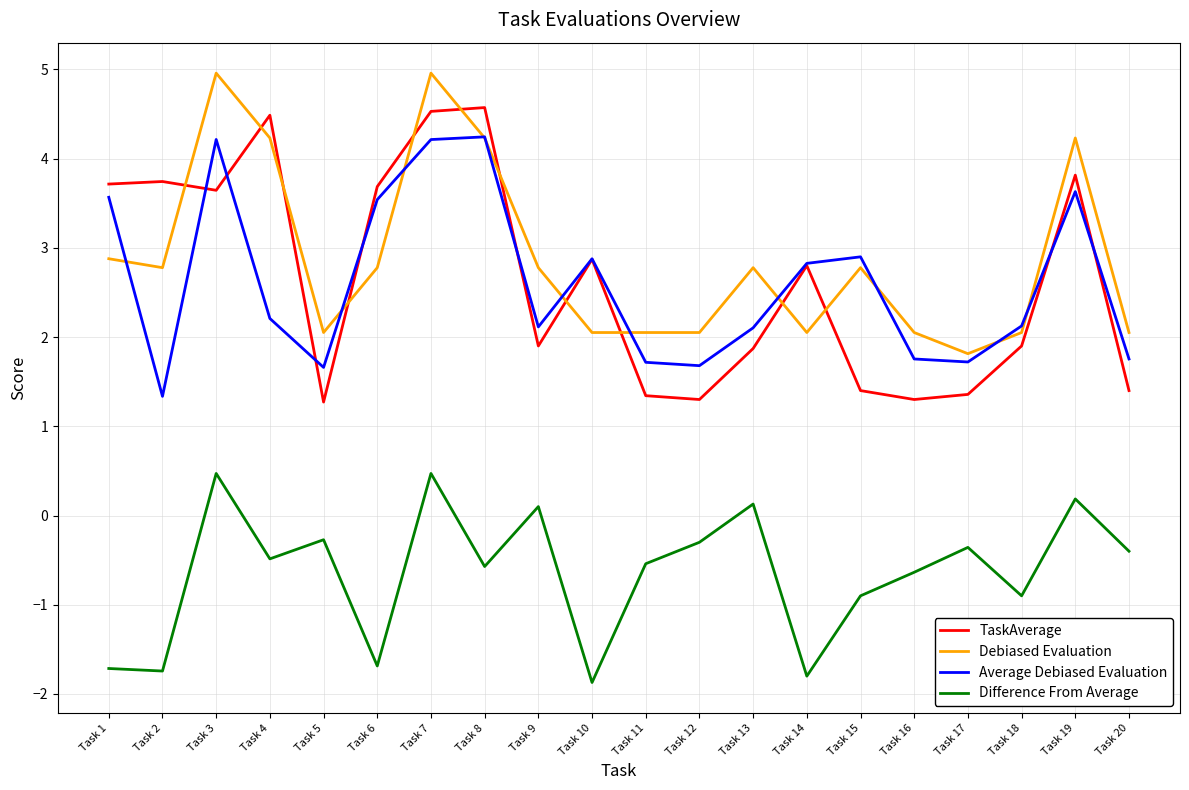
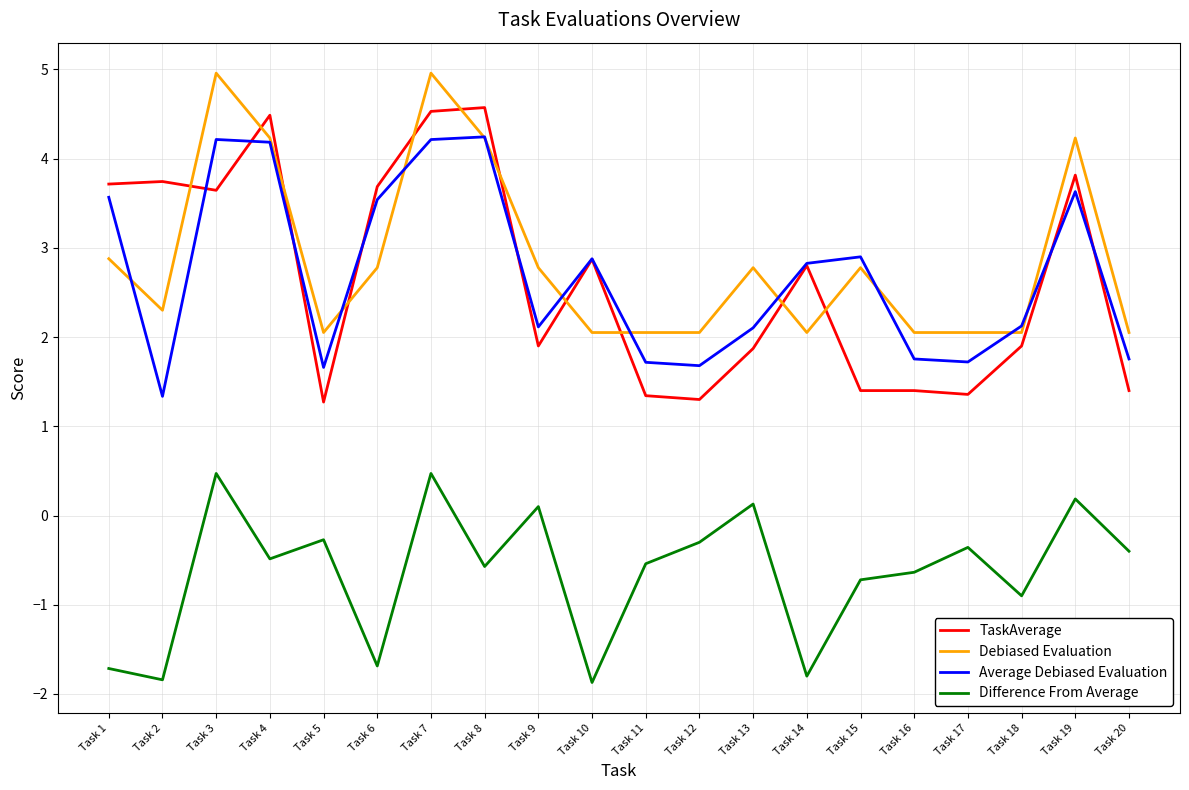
Debiased Evaluation, Task 2: 2.8 -> 2.3
Difference From Average, Task 2: -1.7 -> -1.8
Average Debiased Evaluation, Task 4: 2.2 -> 4.2
Difference From Average, Task 15: -0.9 -> -0.7
TaskAverage, Task 16: 1.3 -> 1.4
Debiased Evaluation, Task 17: 1.8 -> 2.1
